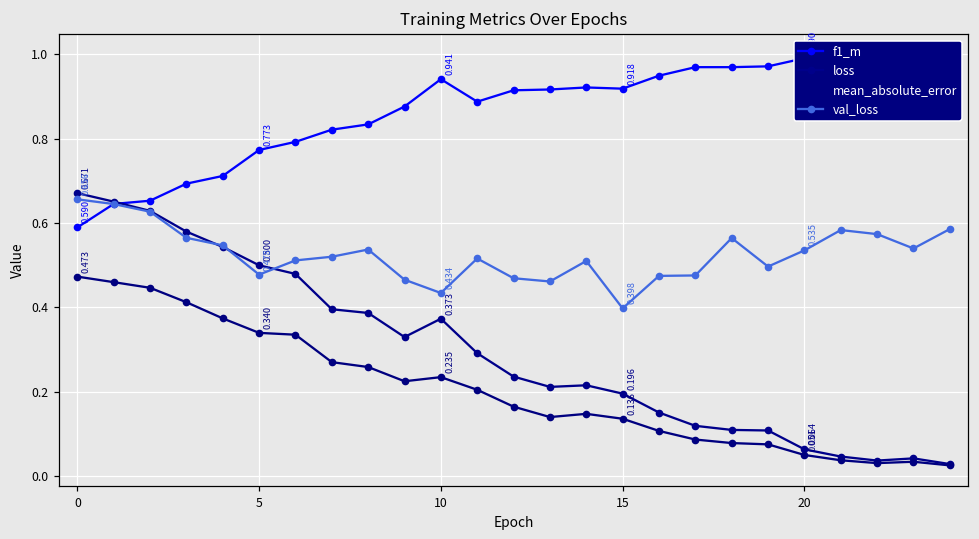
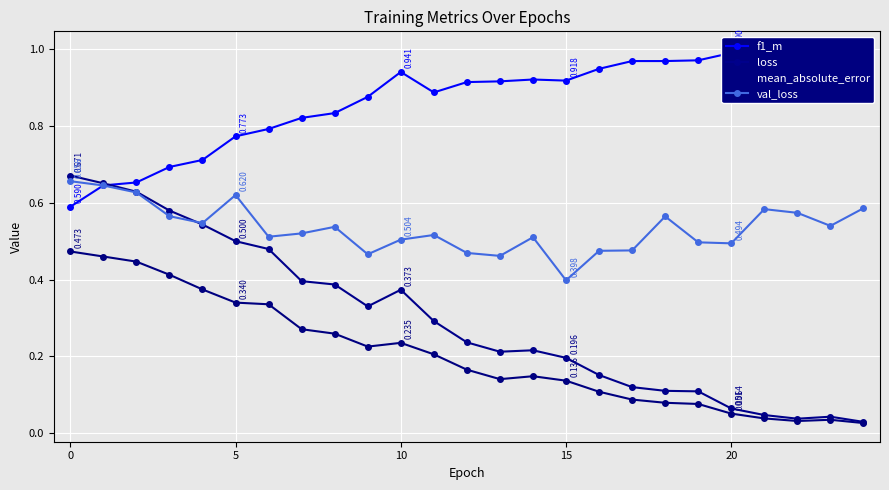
val_loss, 5: 0.478 -> 0.620
val_loss, 10: 0.434 -> 0.504
val_loss, 20: 0.535 -> 0.494
